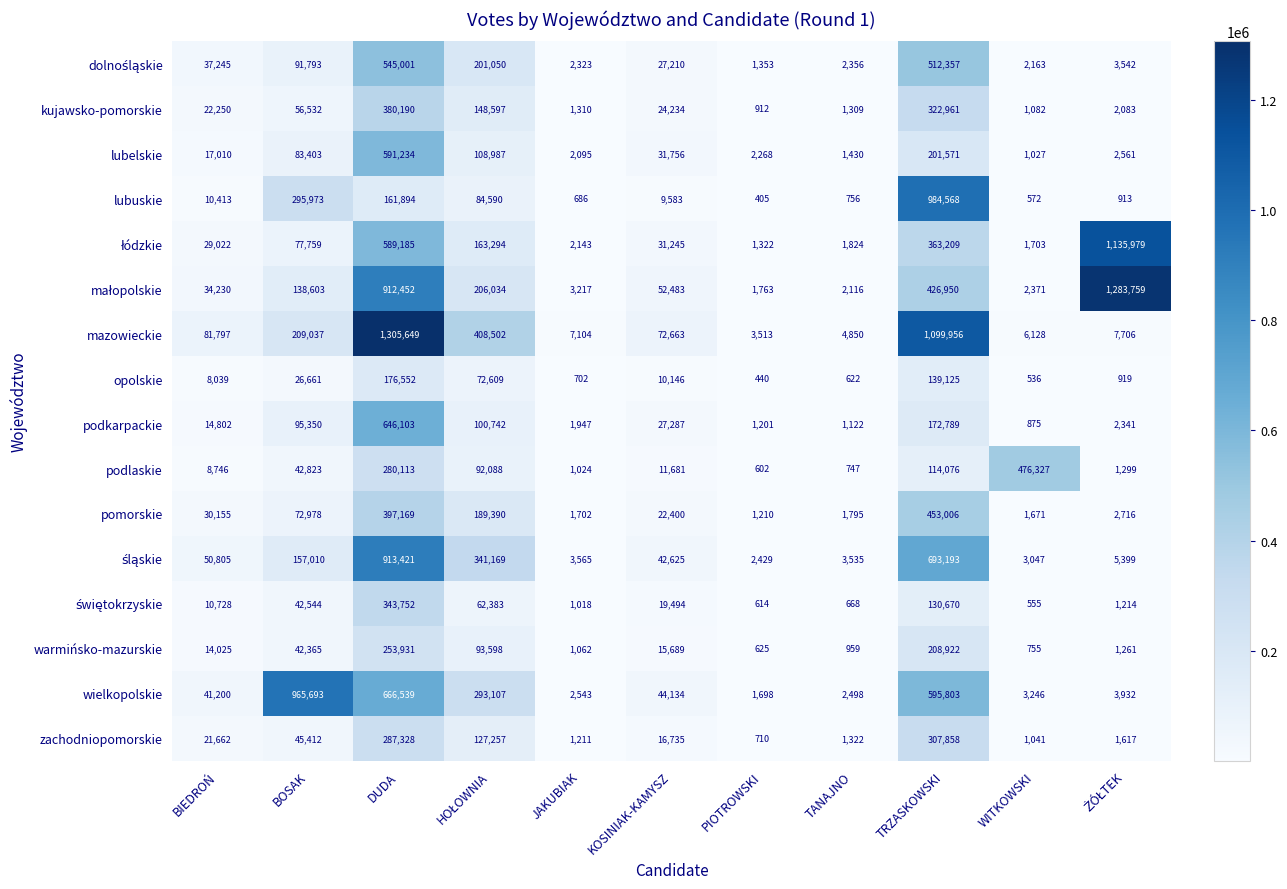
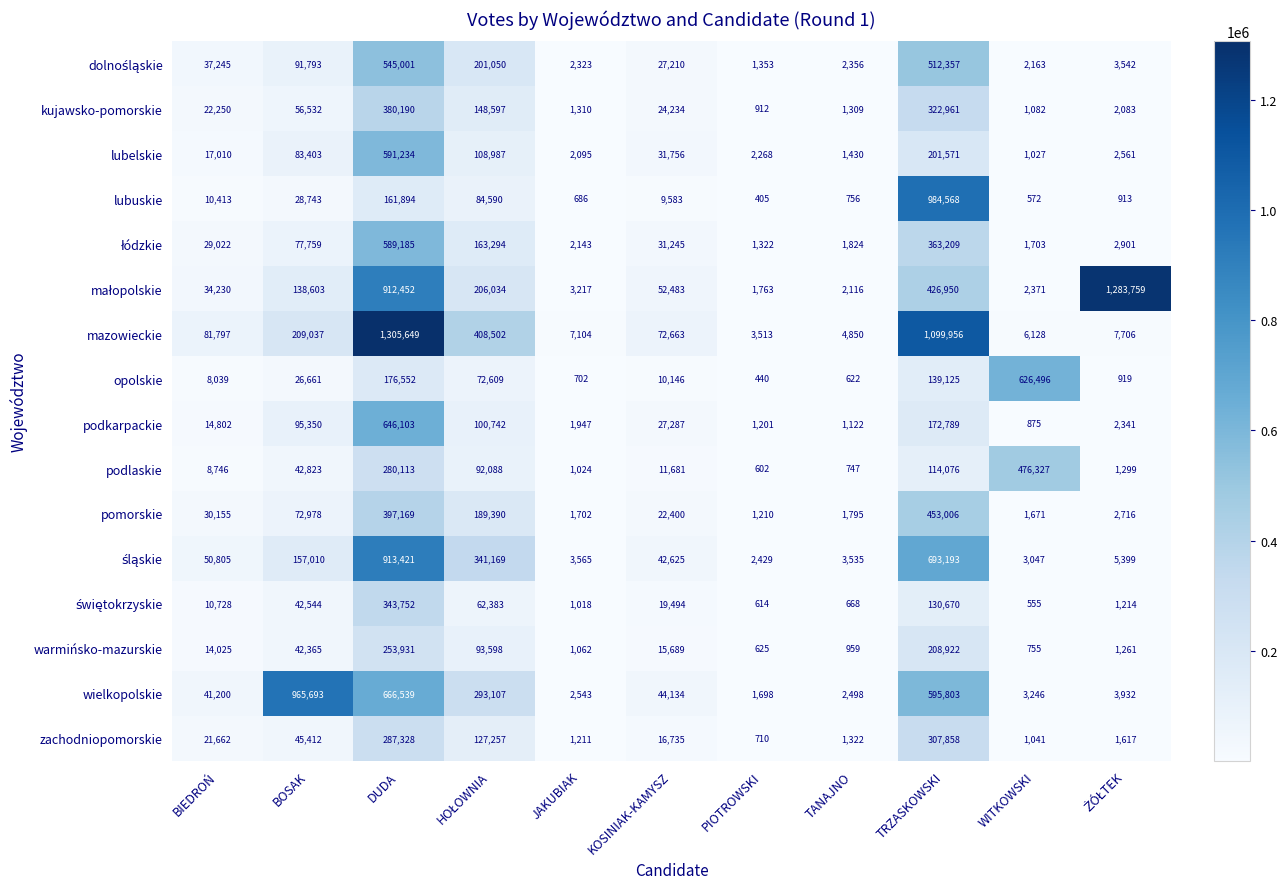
lubuskie, BOSAK: 295,973 -> 28,743
łódzkie, ŻÓŁTEK: 1,135,979 -> 2,901
opolskie, WITKOWSKI: 536 -> 626,496
